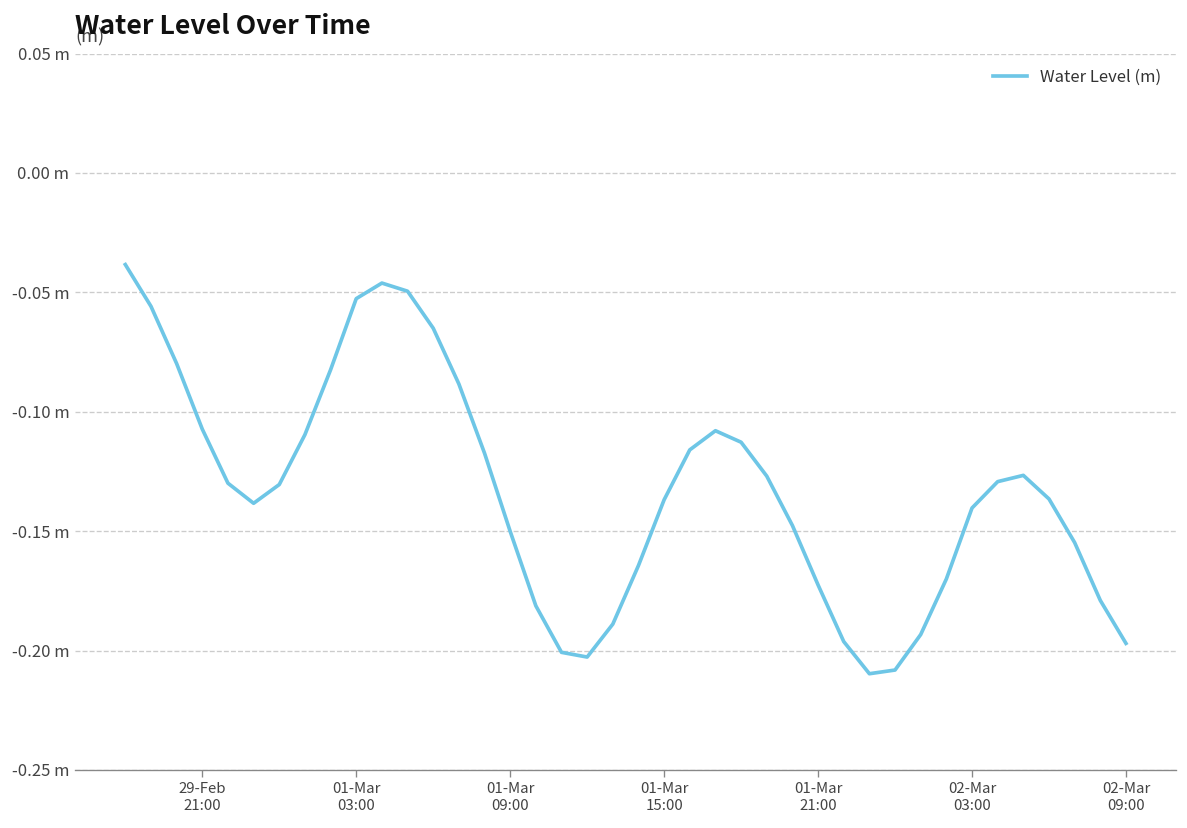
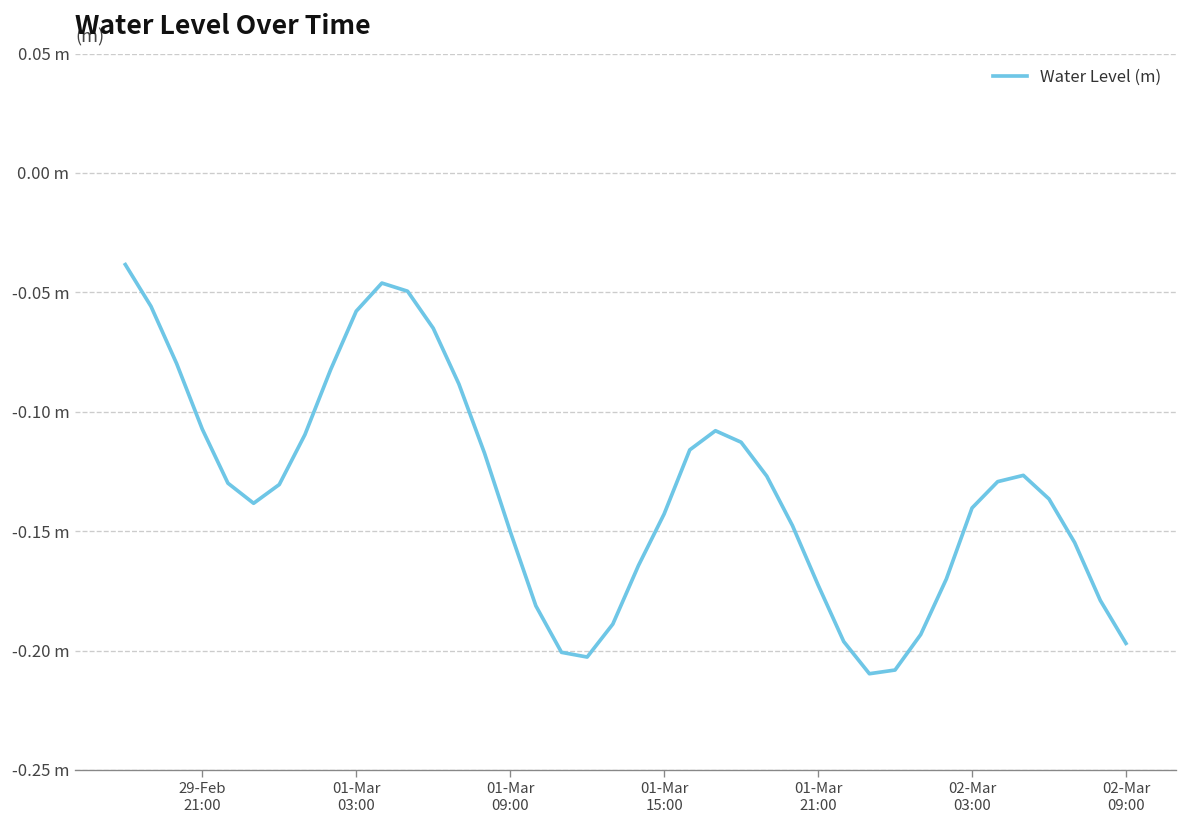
01-Mar 03:00: -0.053 m -> -0.058 m
01-Mar 15:00: -0.137 m -> -0.143 m
